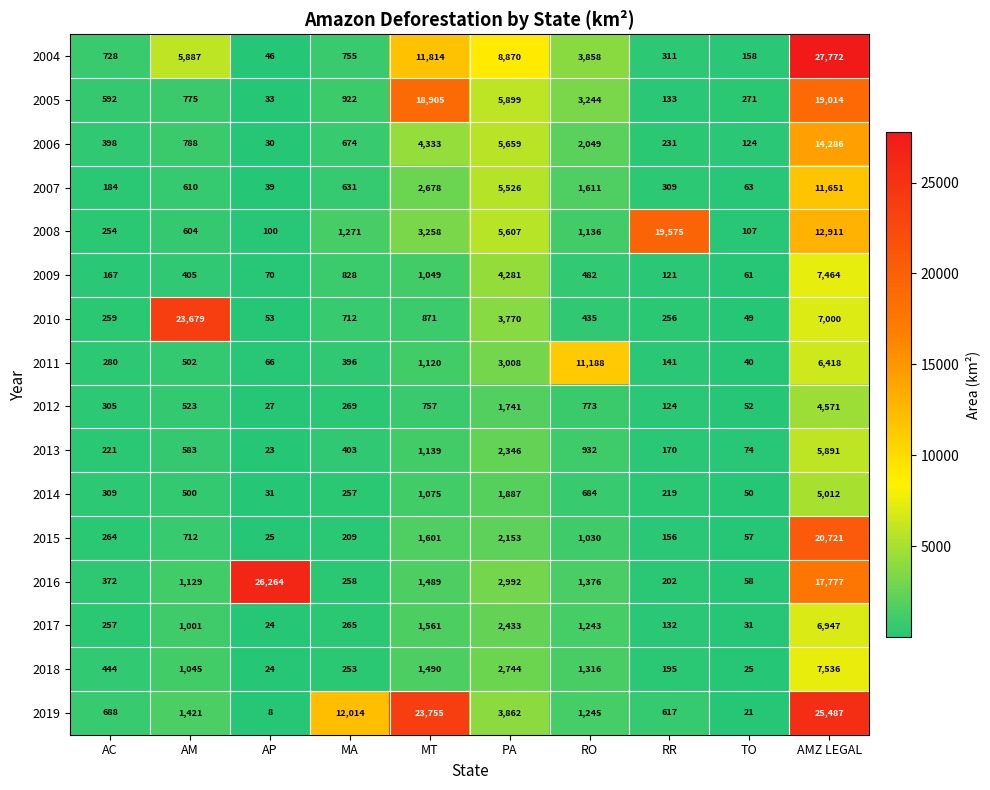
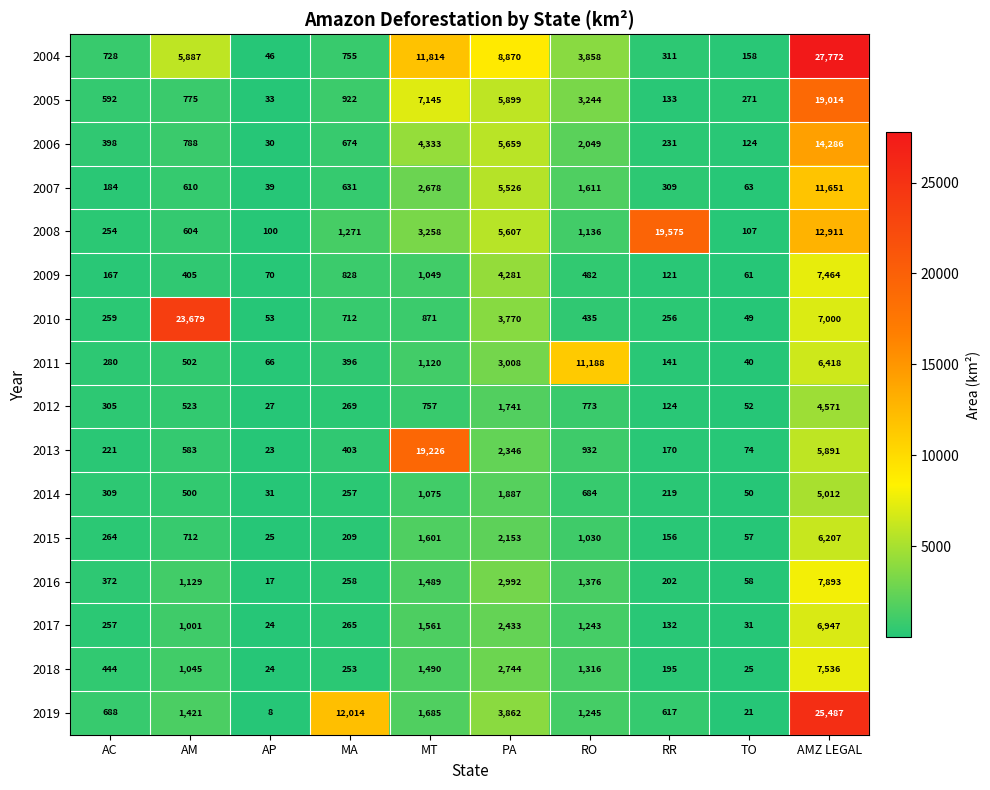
2005, MT: 18,905 -> 7,145
2013, MT: 1,139 -> 19,226
2015, AMZ LEGAL: 20,721 -> 6,207
2016, AP: 26,264 -> 17
2016, AMZ LEGAL: 17,777 -> 7,893
2019, MT: 23,755 -> 1,685
